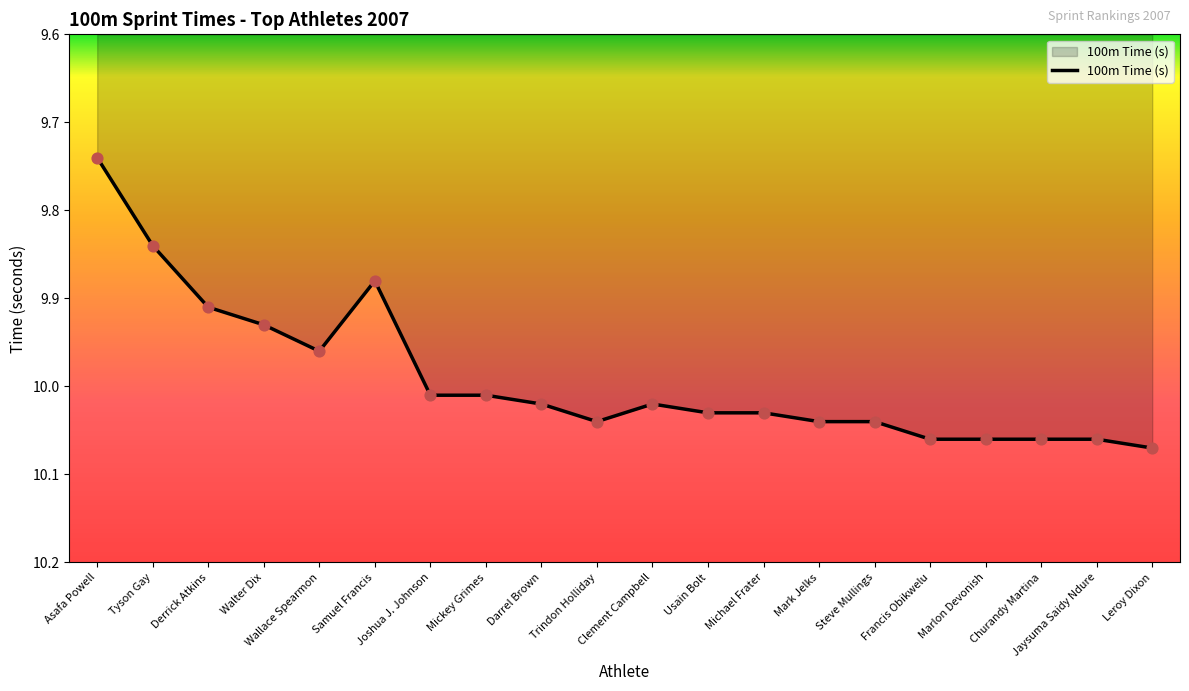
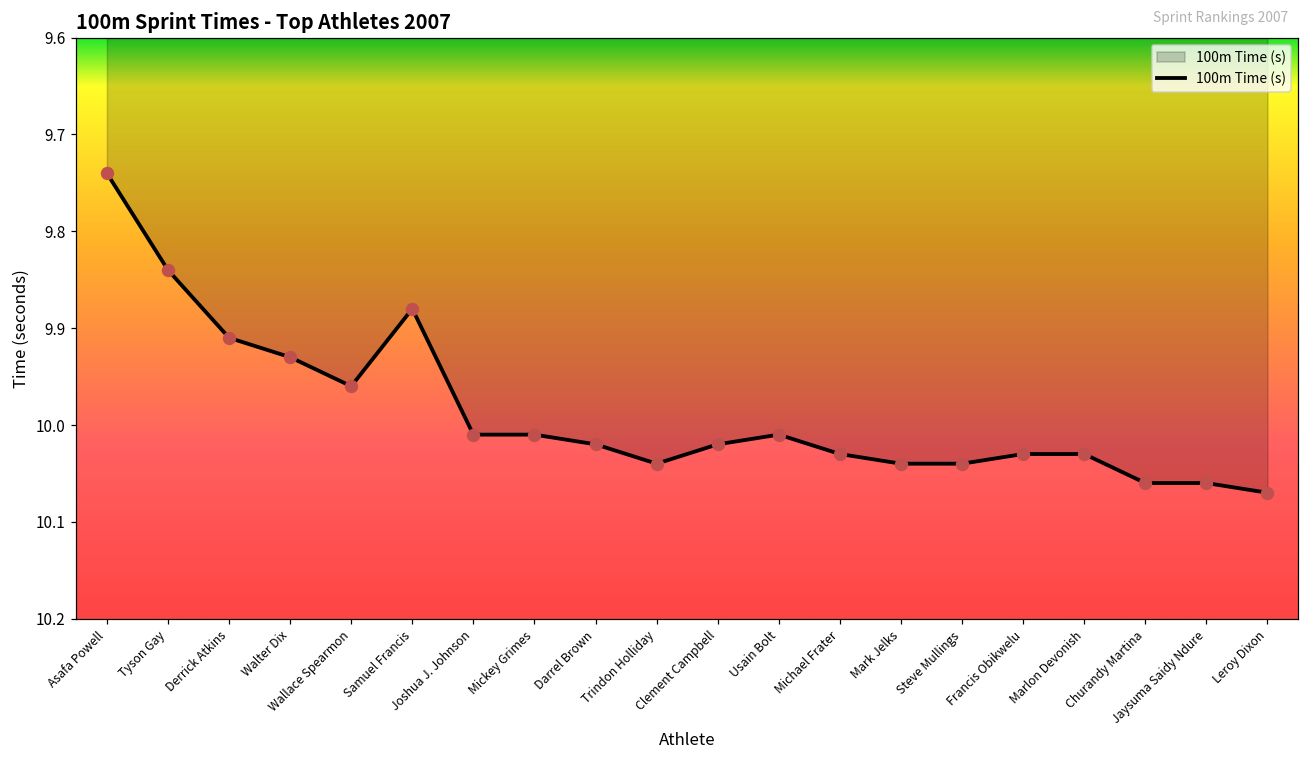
Usain Bolt: 10.03 -> 10.01
Francis Obikwelu: 10.06 -> 10.03
Marlon Devonish: 10.06 -> 10.03
